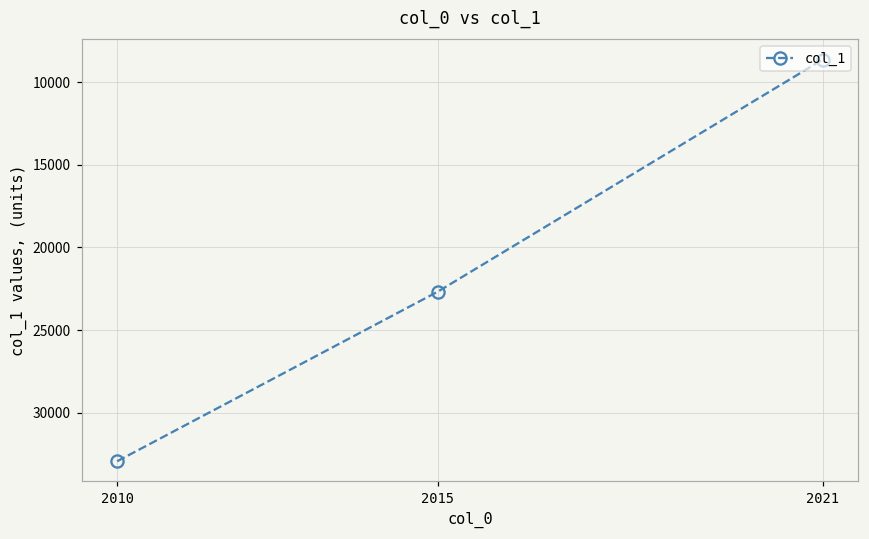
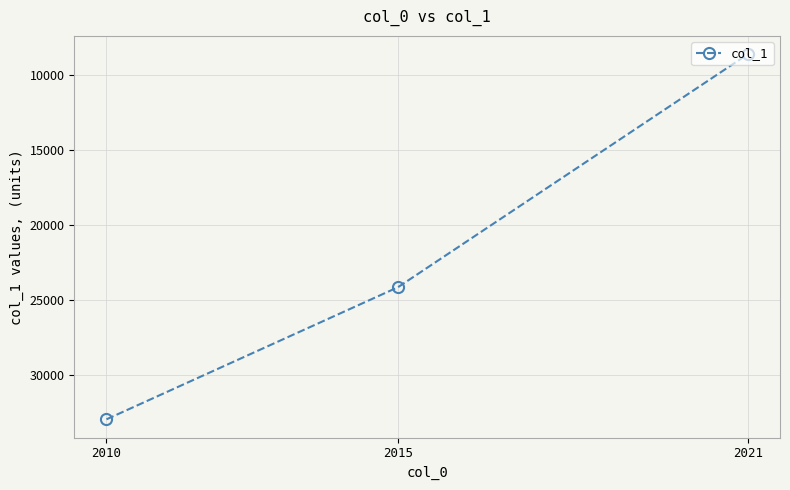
2015: 22700 -> 24100
